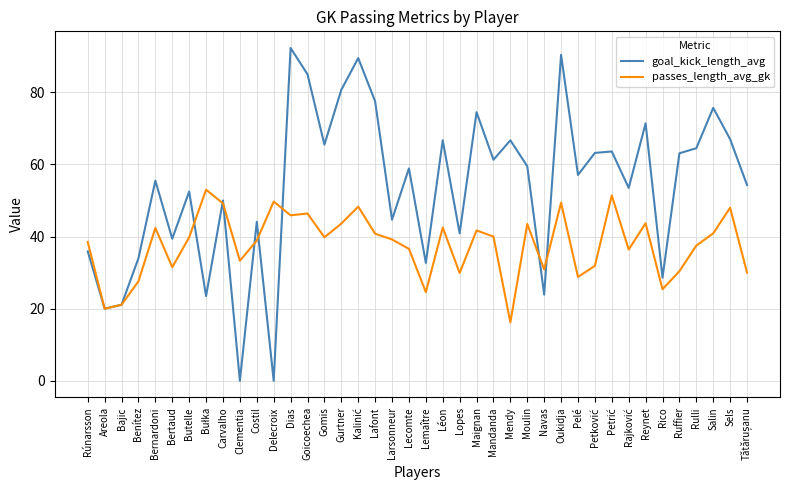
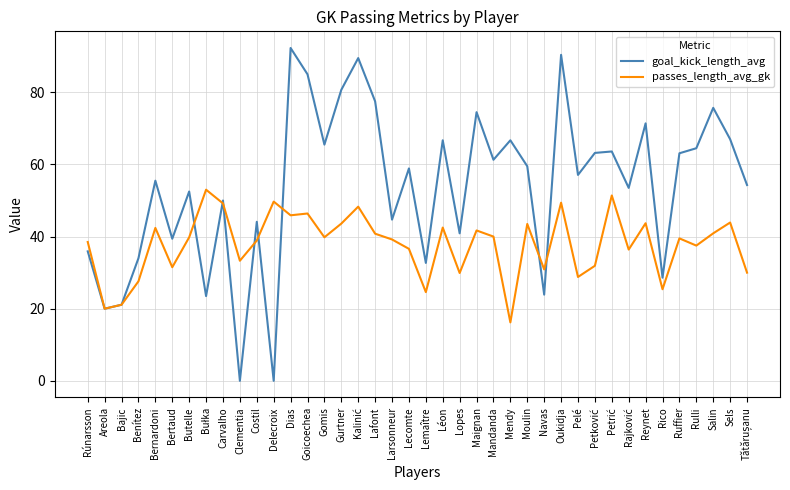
passes_length_avg_gk, Ruffier: 30 -> 40
passes_length_avg_gk, Sels: 48 -> 44
